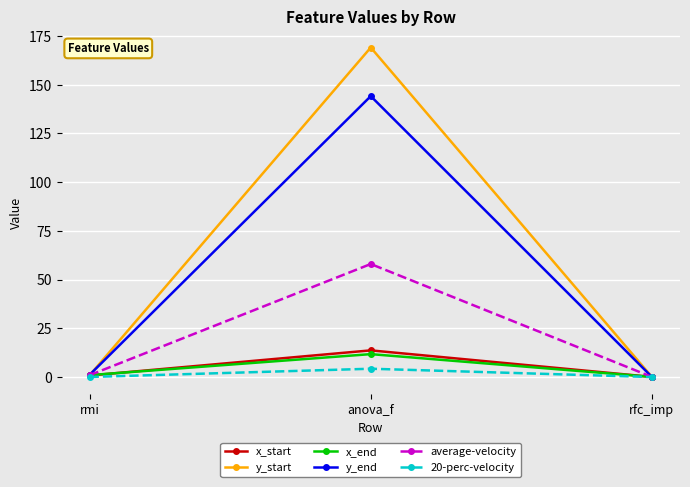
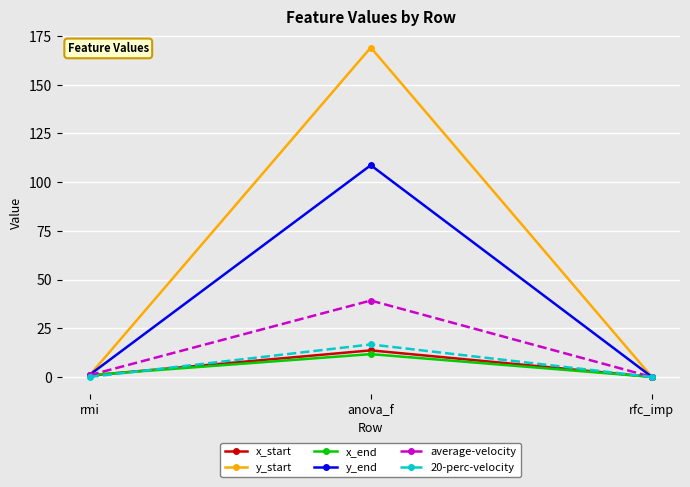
y_end, anova_f: 144 -> 109
average-velocity, anova_f: 58 -> 39
20-perc-velocity, anova_f: 4 -> 17
